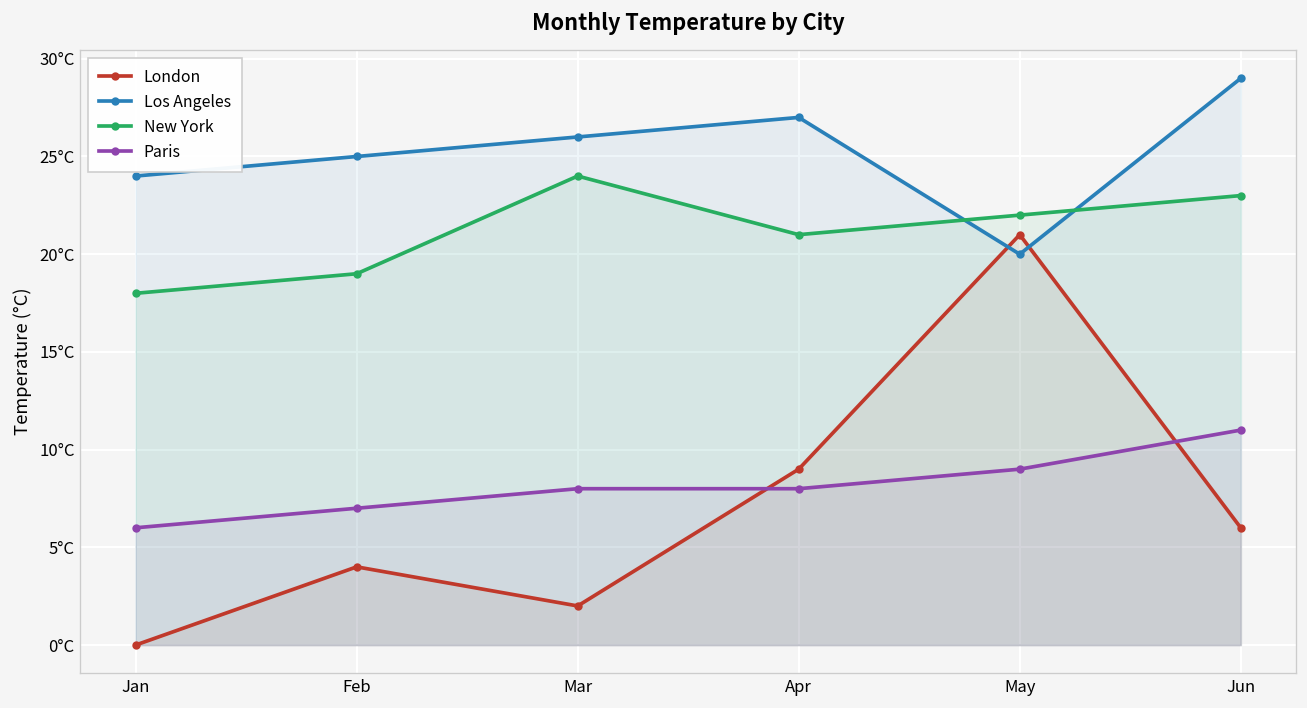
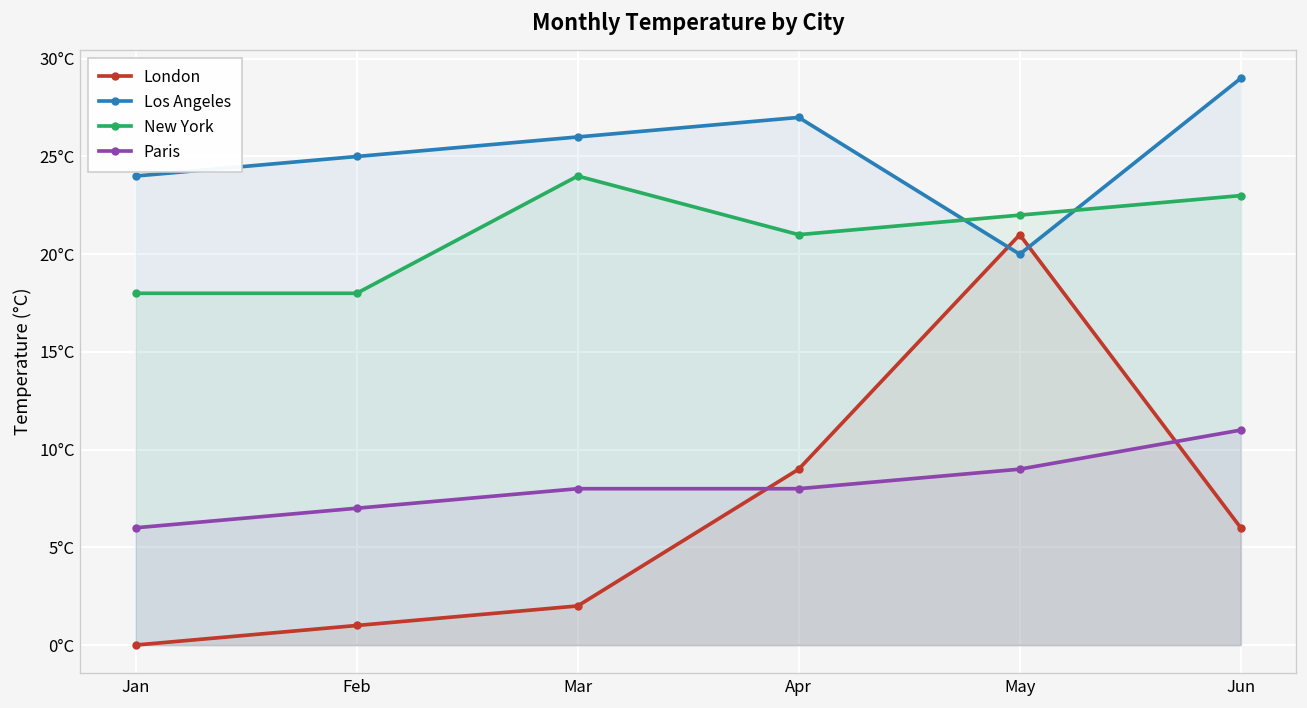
London, Feb: 4°C -> 1°C
New York, Feb: 19°C -> 18°C
